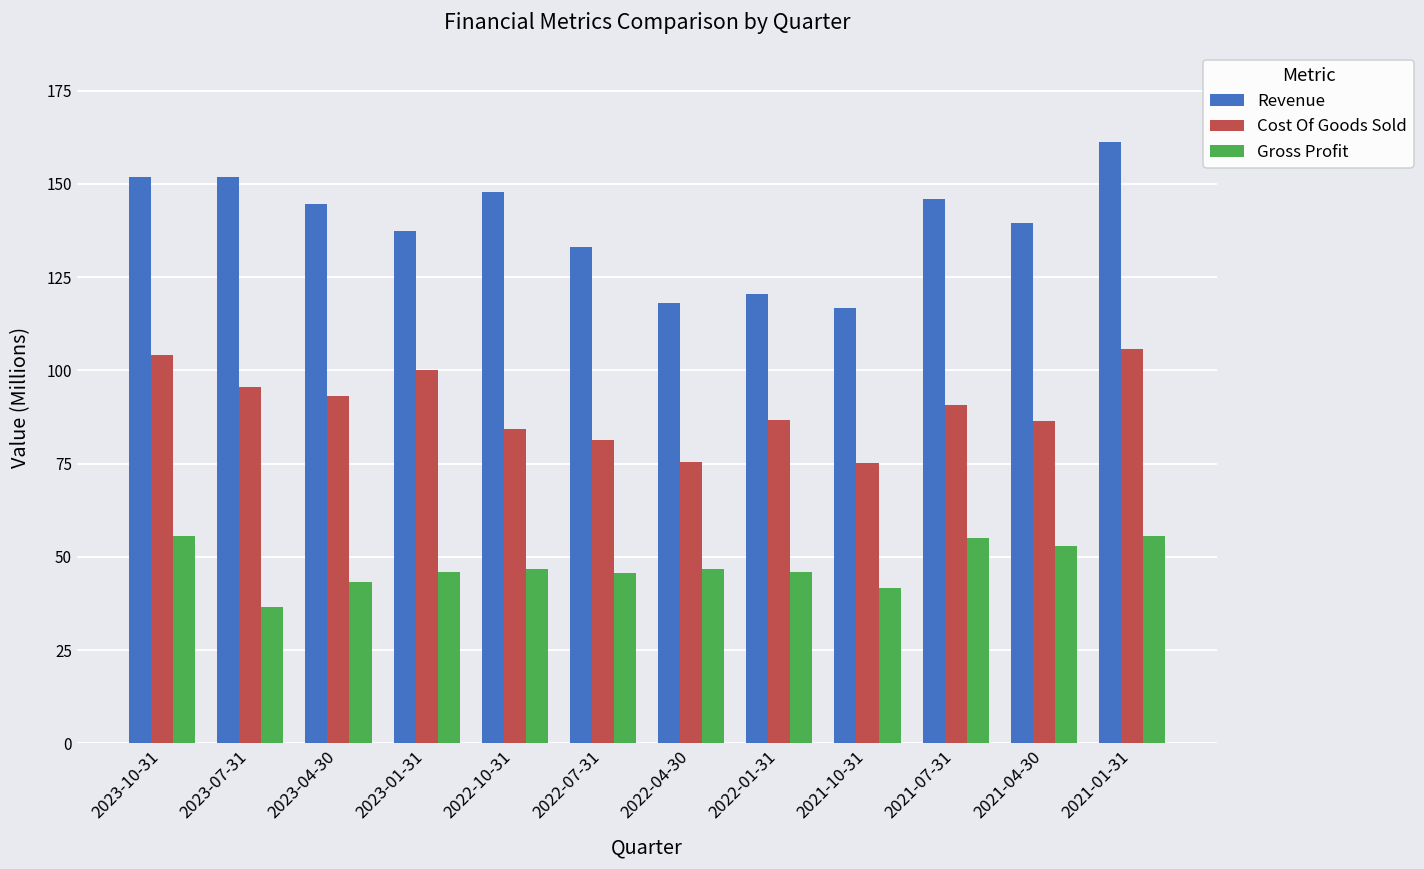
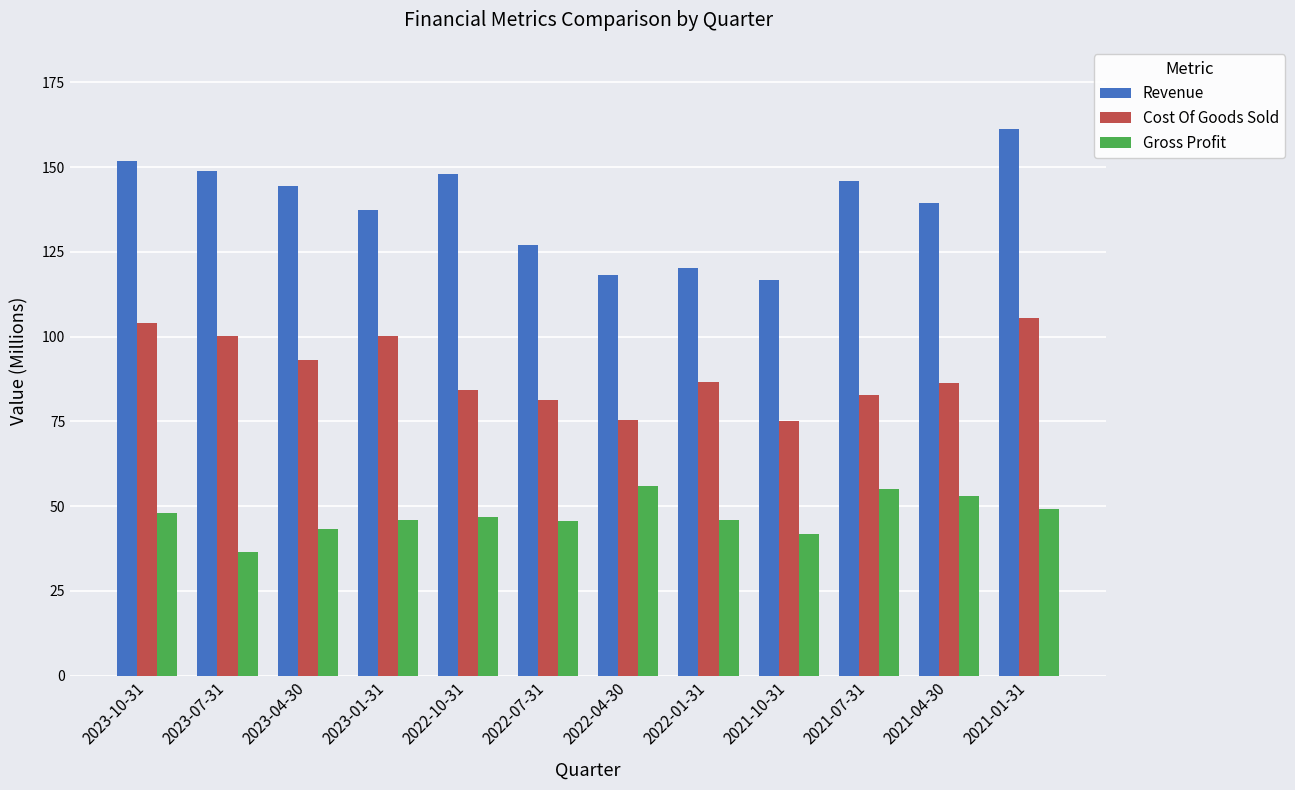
Gross Profit, 2023-10-31: 56 -> 48
Revenue, 2023-07-31: 152 -> 149
Cost Of Goods Sold, 2023-07-31: 95 -> 100
Revenue, 2022-07-31: 133 -> 127
Gross Profit, 2022-04-30: 47 -> 56
Cost Of Goods Sold, 2021-07-31: 91 -> 83
Gross Profit, 2021-01-31: 56 -> 49
